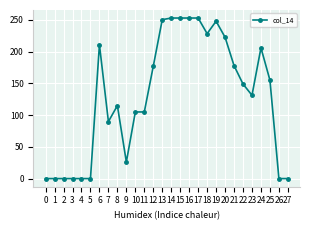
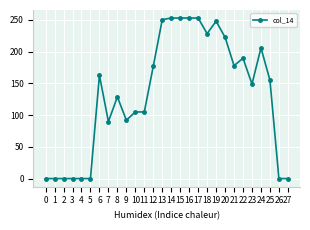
6: 210 -> 160
8: 120 -> 130
9: 30 -> 90
22: 150 -> 190
23: 130 -> 150
